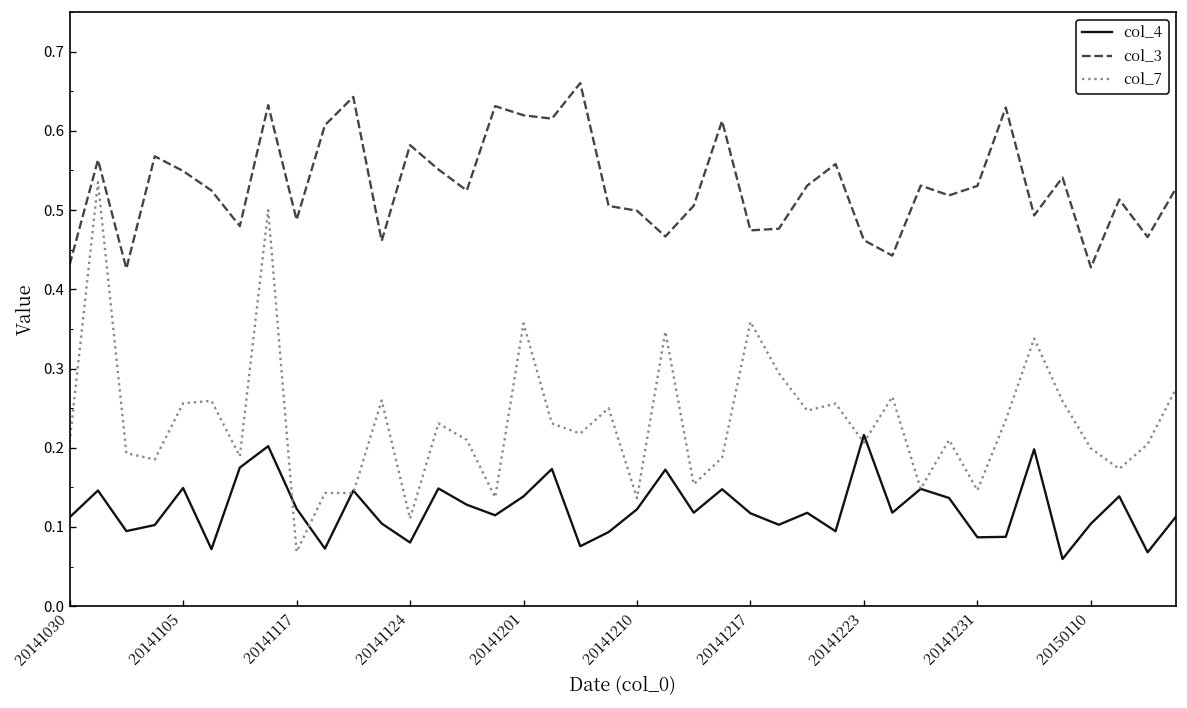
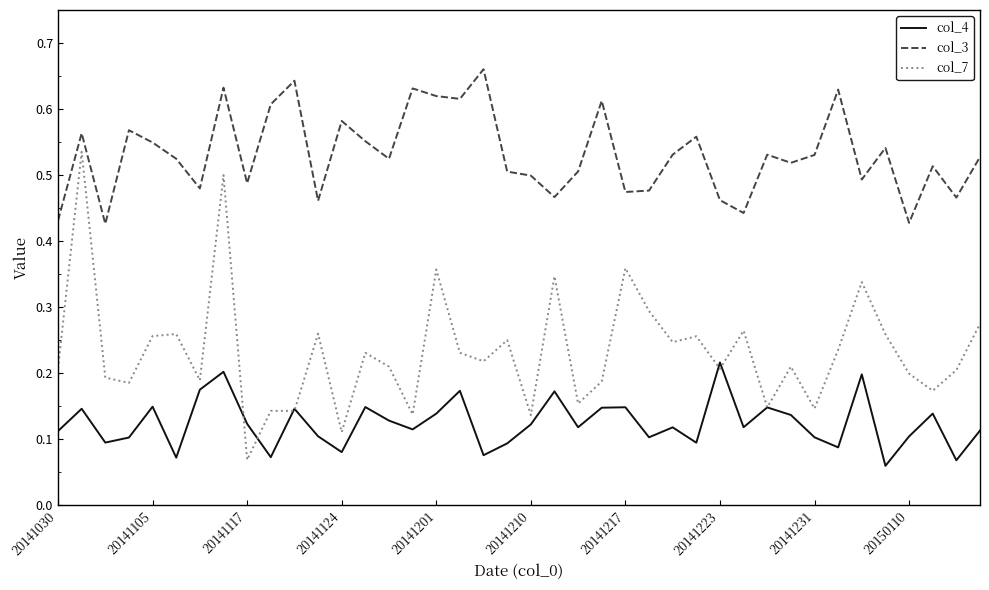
col_4, 20141217: 0.12 -> 0.15
col_4, 20141231: 0.09 -> 0.10
